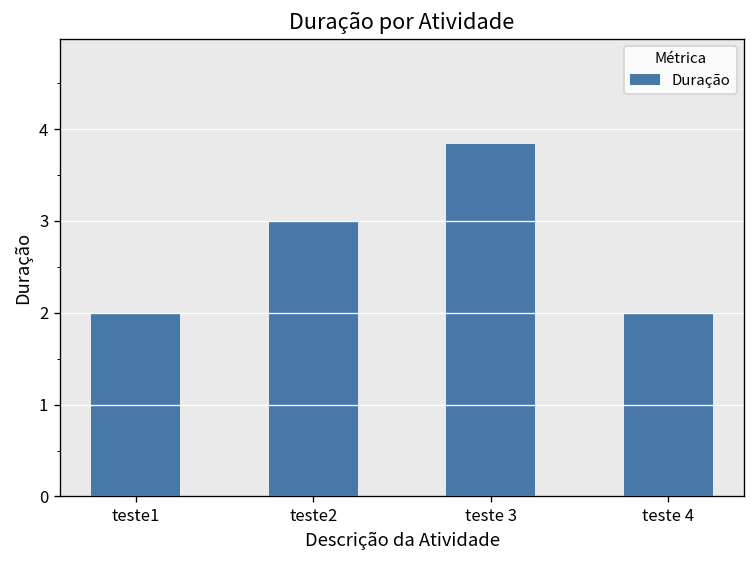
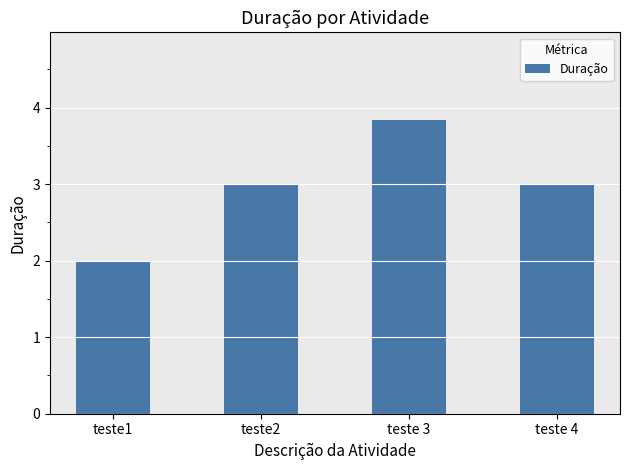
teste 4: 2 -> 3
